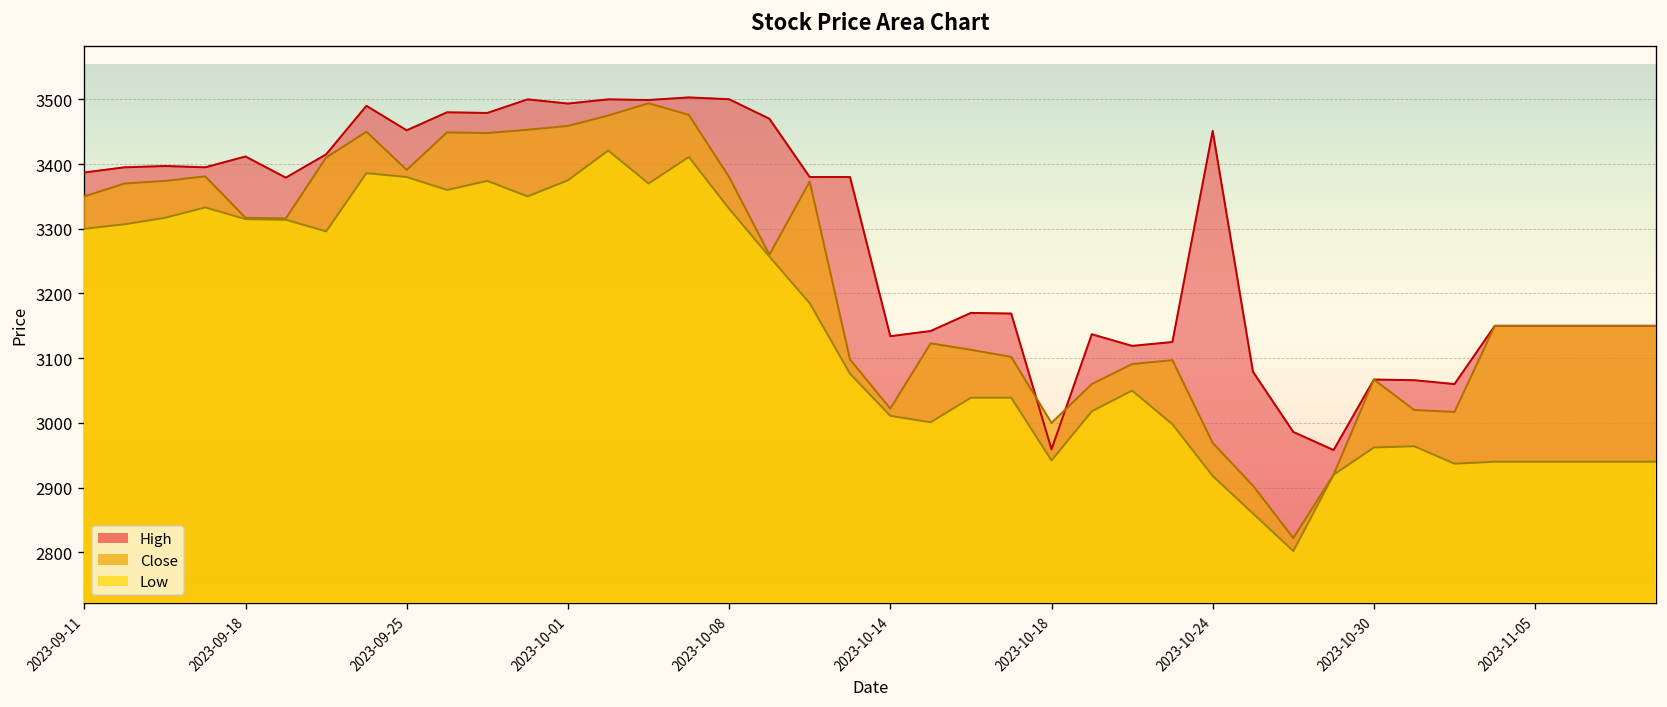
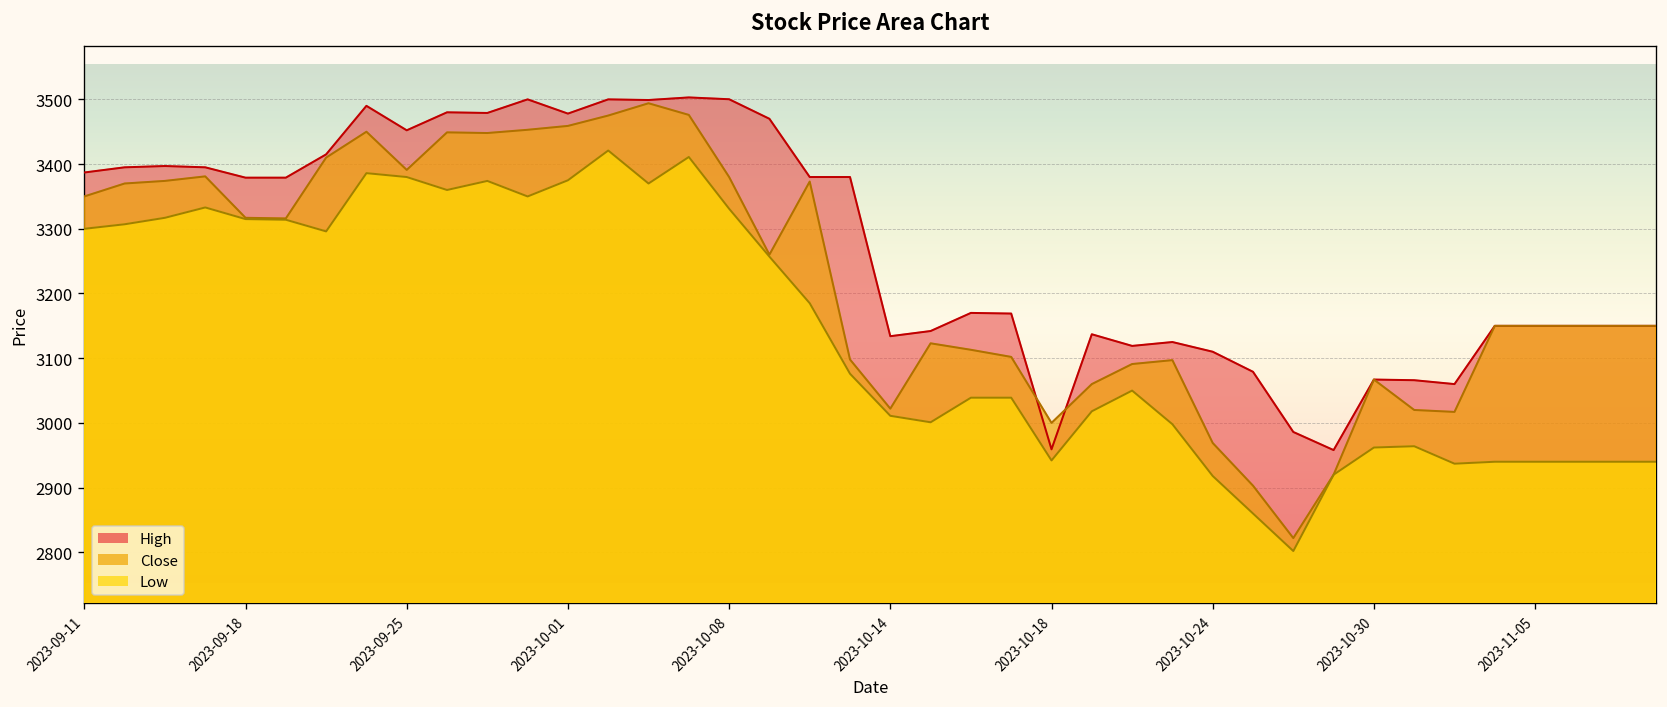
High, 2023-09-18: 3410 -> 3380
High, 2023-10-01: 3490 -> 3480
High, 2023-10-24: 3450 -> 3110
